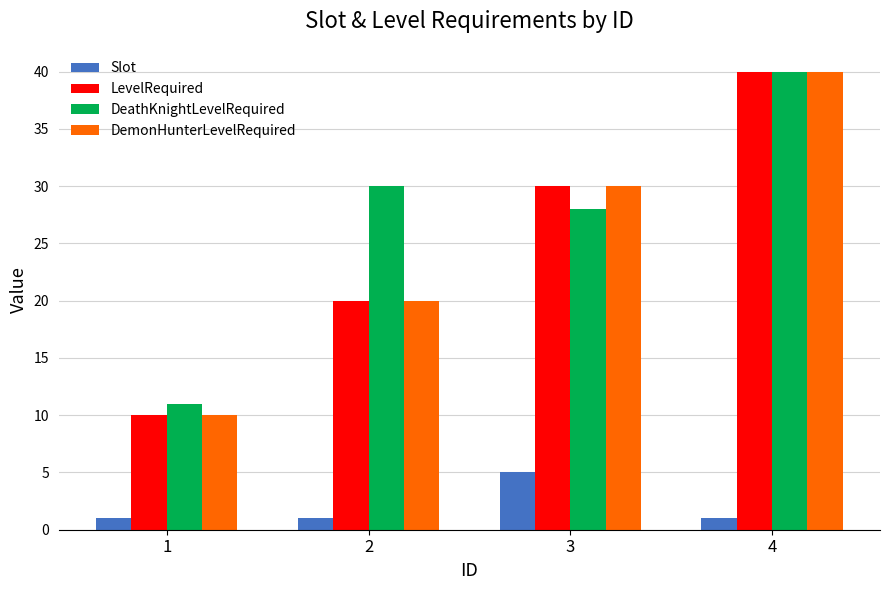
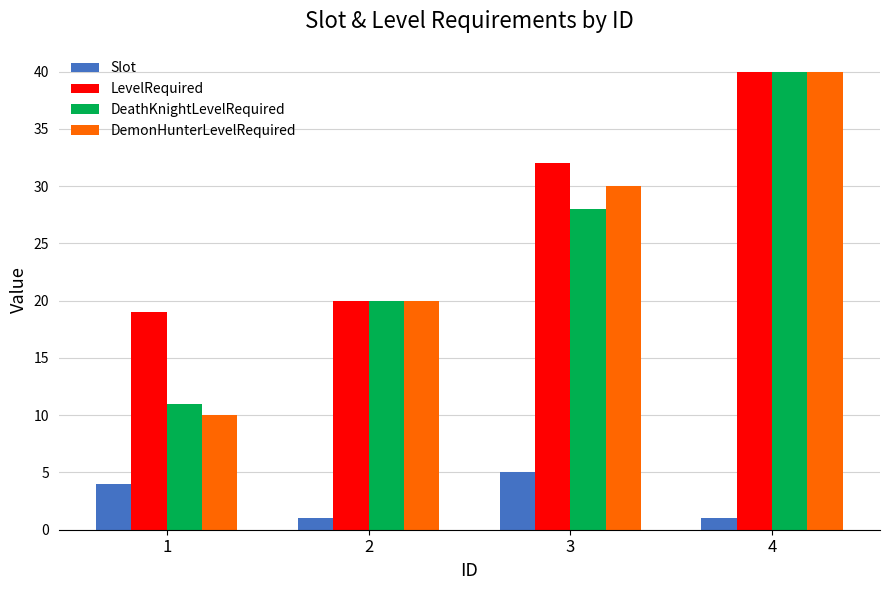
Slot, 1: 1 -> 4
LevelRequired, 1: 10 -> 19
DeathKnightLevelRequired, 2: 30 -> 20
LevelRequired, 3: 30 -> 32
